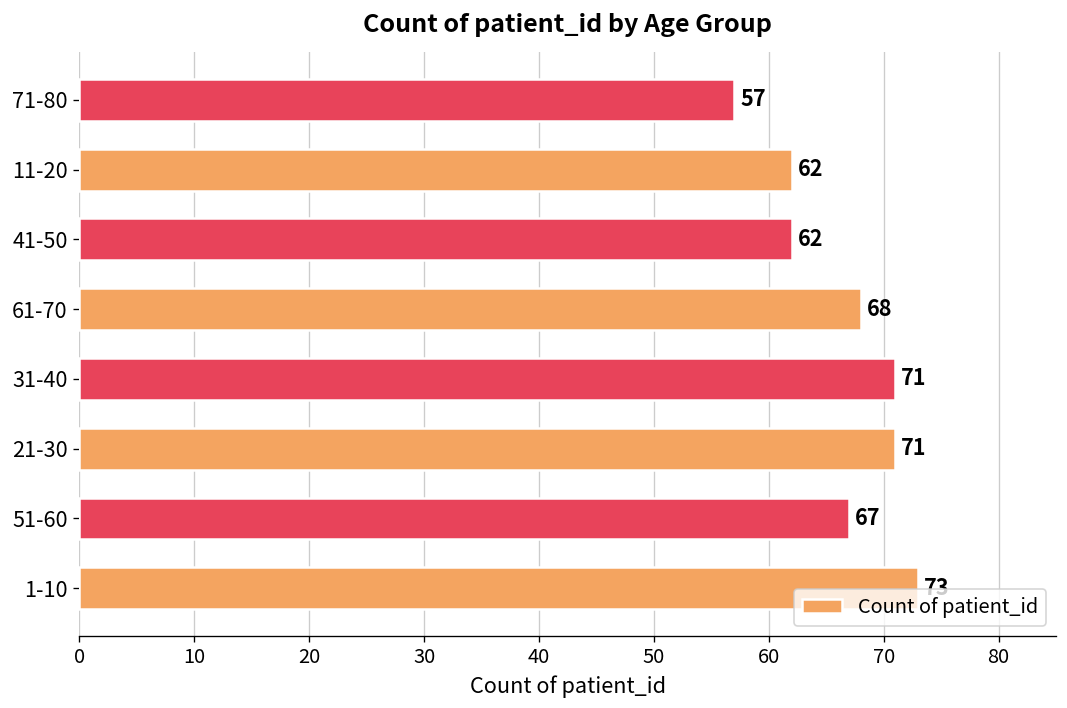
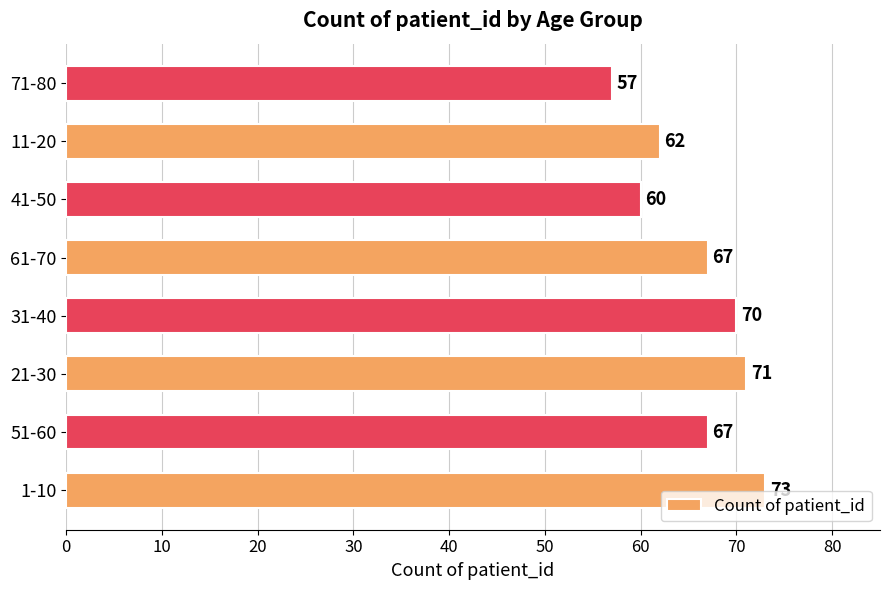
41-50: 62 -> 60
61-70: 68 -> 67
31-40: 71 -> 70
